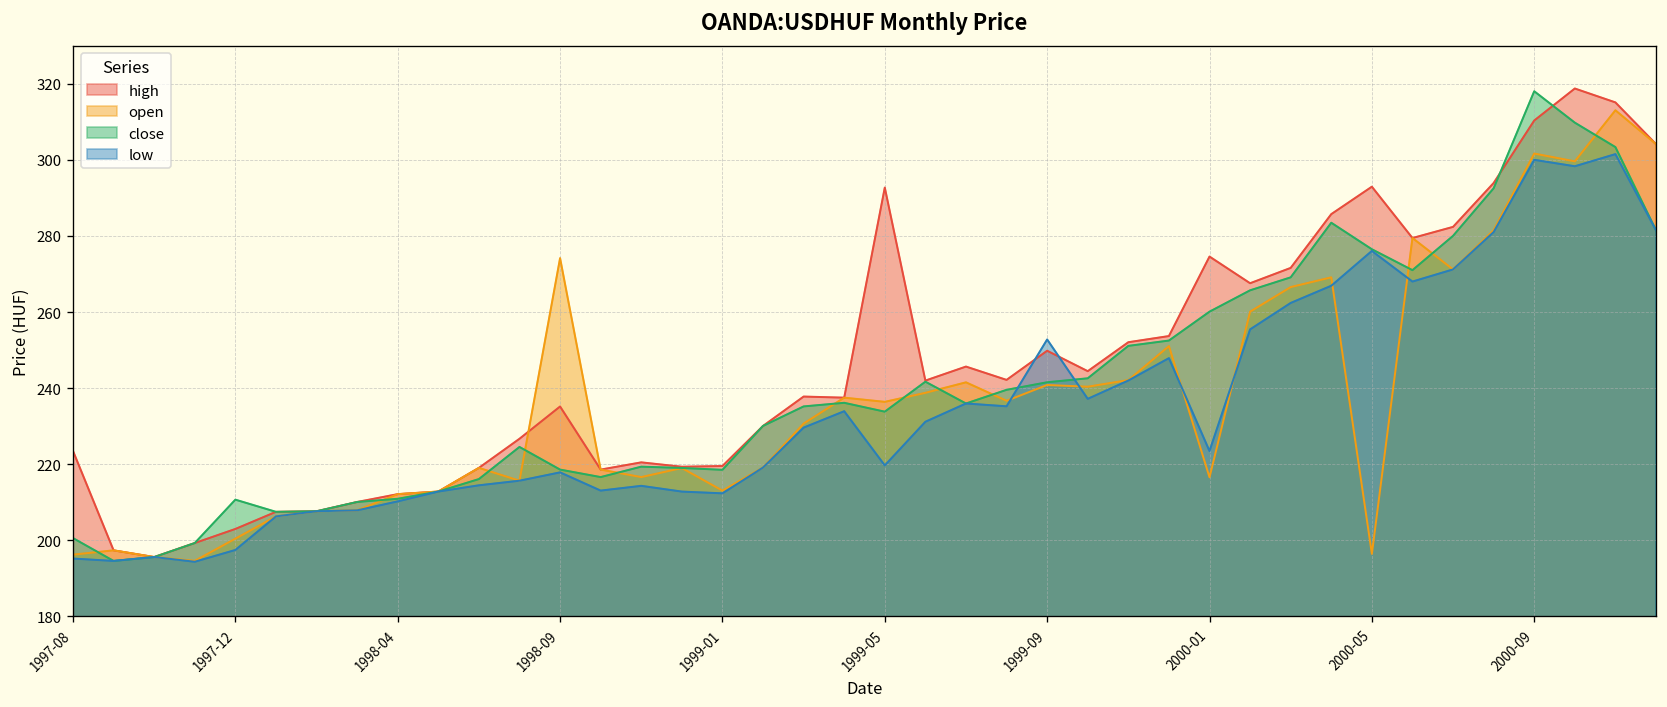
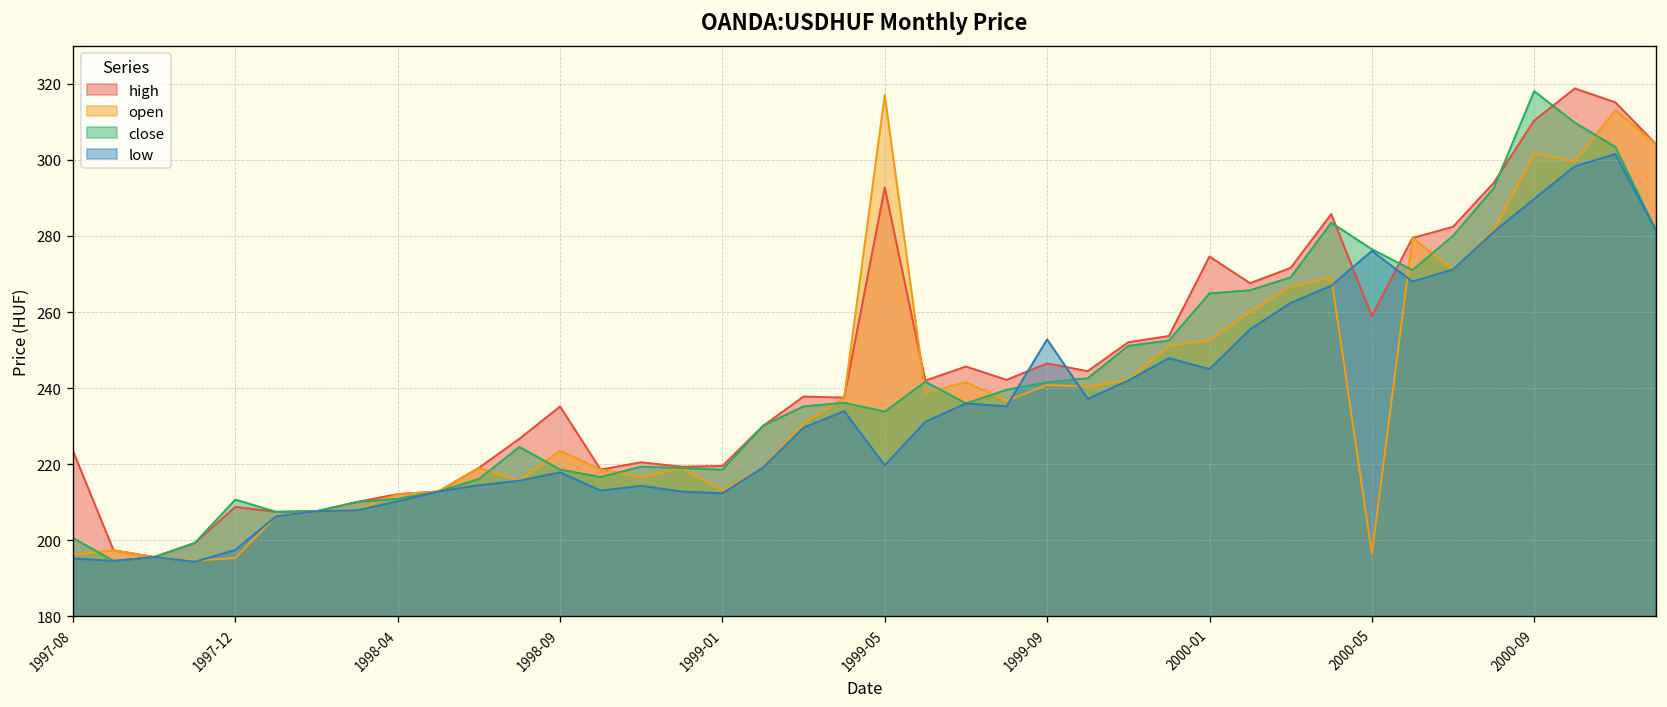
high, 1997-12: 203 -> 209
open, 1997-12: 200 -> 195
open, 1998-09: 274 -> 224
open, 1999-05: 236 -> 317
high, 1999-09: 250 -> 246
open, 2000-01: 217 -> 253
close, 2000-01: 260 -> 265
low, 2000-01: 223 -> 245
high, 2000-05: 293 -> 259
low, 2000-09: 300 -> 290
